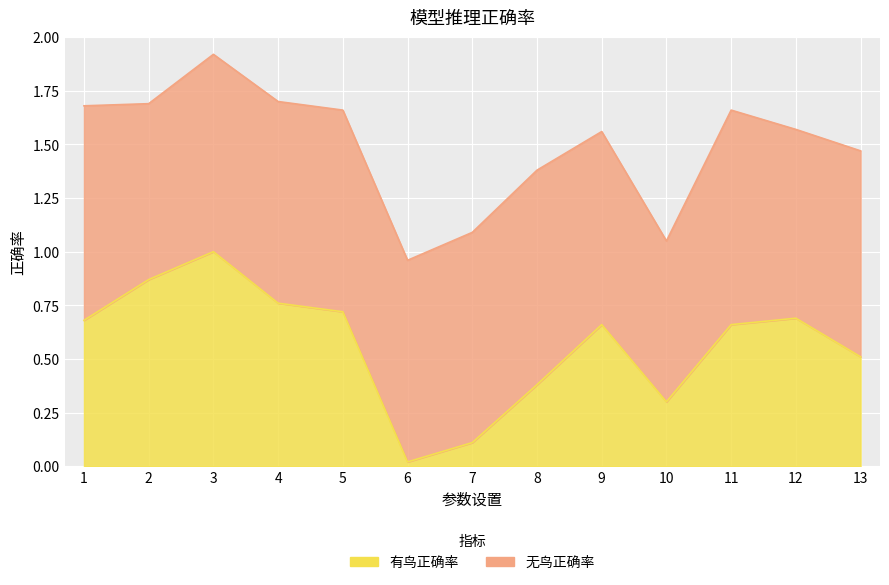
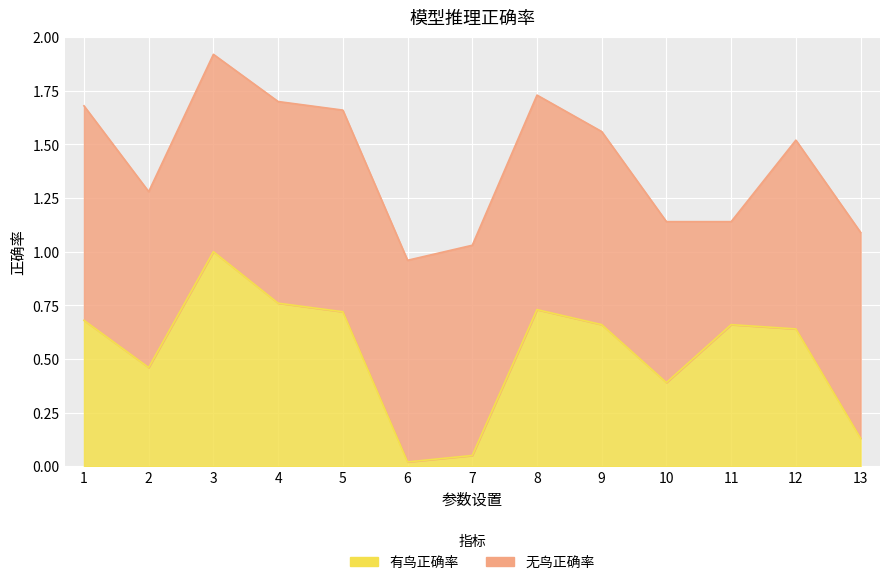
有鸟正确率, 2: 0.87 -> 0.46
有鸟正确率, 7: 0.11 -> 0.05
有鸟正确率, 8: 0.38 -> 0.73
有鸟正确率, 10: 0.30 -> 0.39
无鸟正确率, 11: 1.00 -> 0.48
有鸟正确率, 12: 0.69 -> 0.64
有鸟正确率, 13: 0.51 -> 0.13
